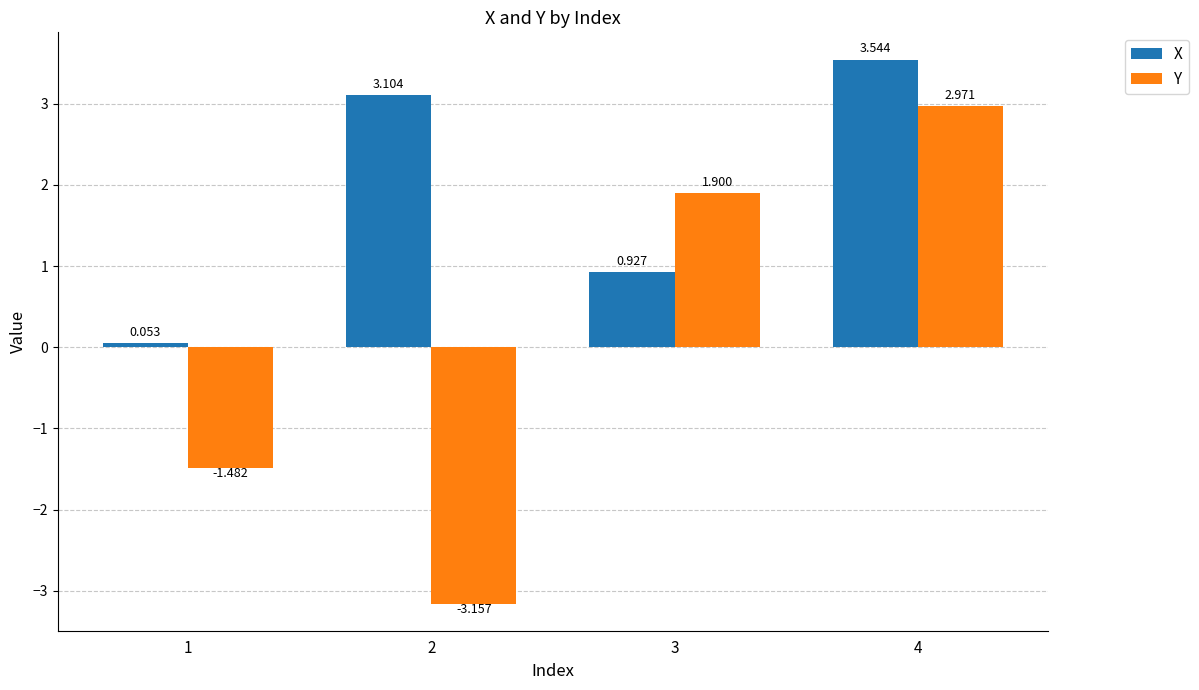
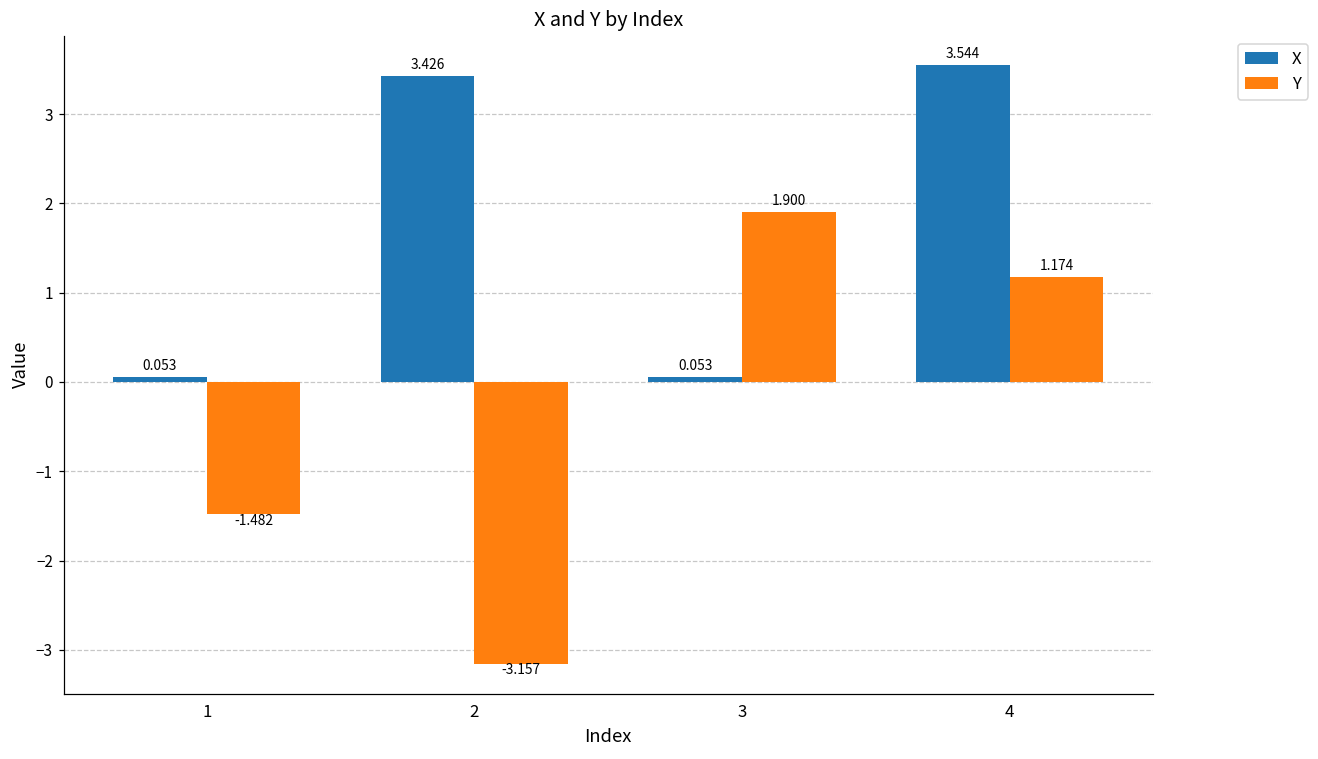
X, 2: 3.104 -> 3.426
X, 3: 0.927 -> 0.053
Y, 4: 2.971 -> 1.174
